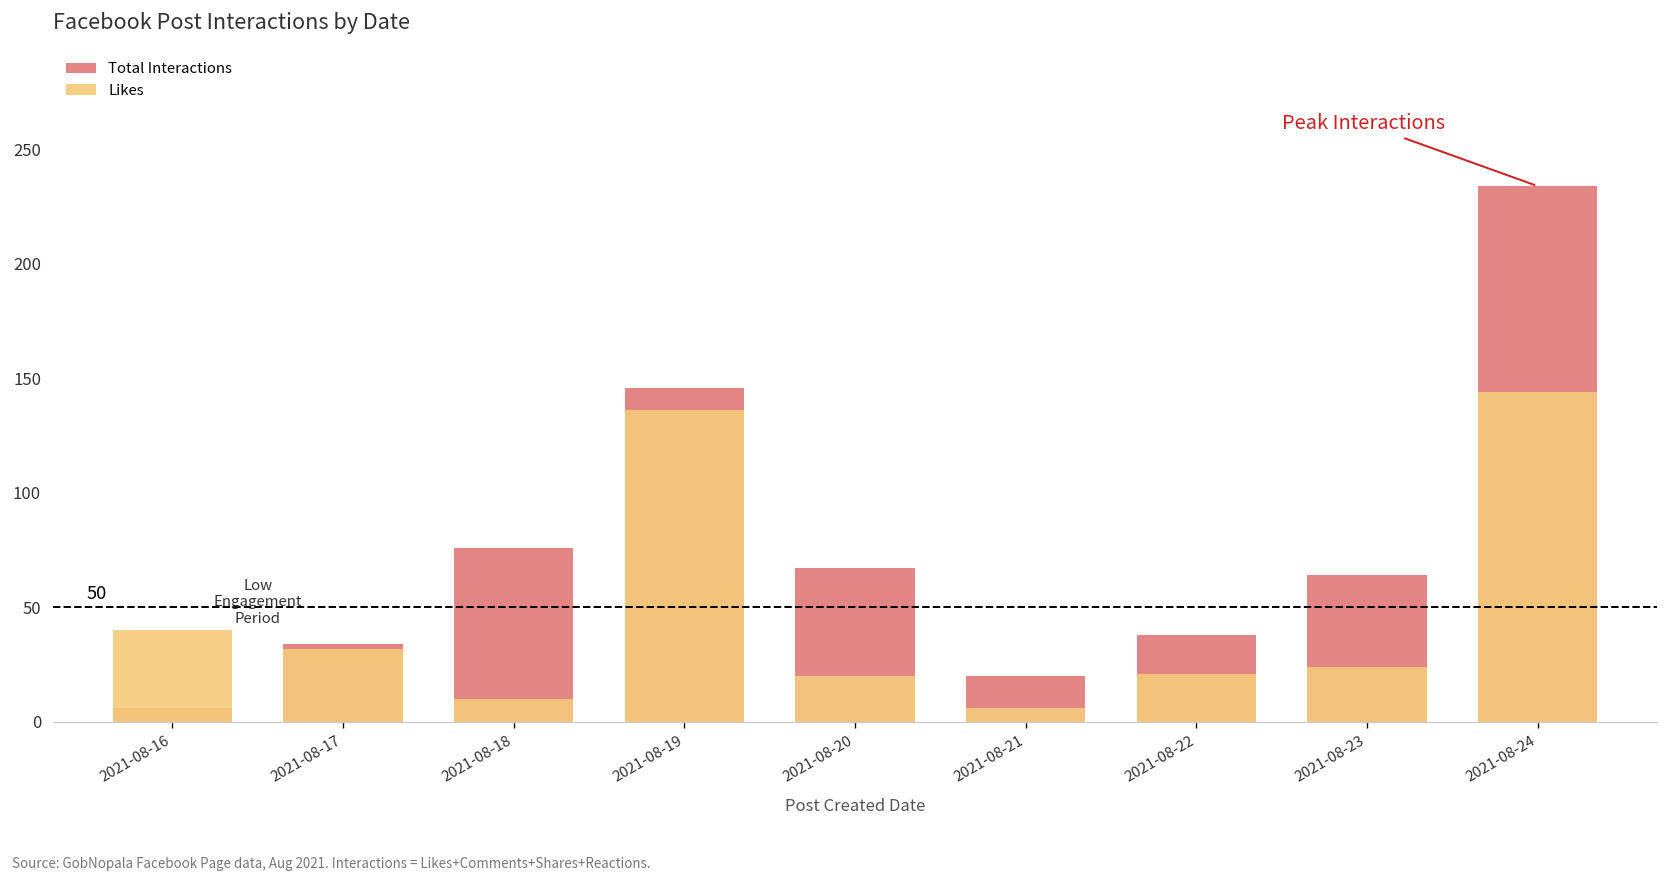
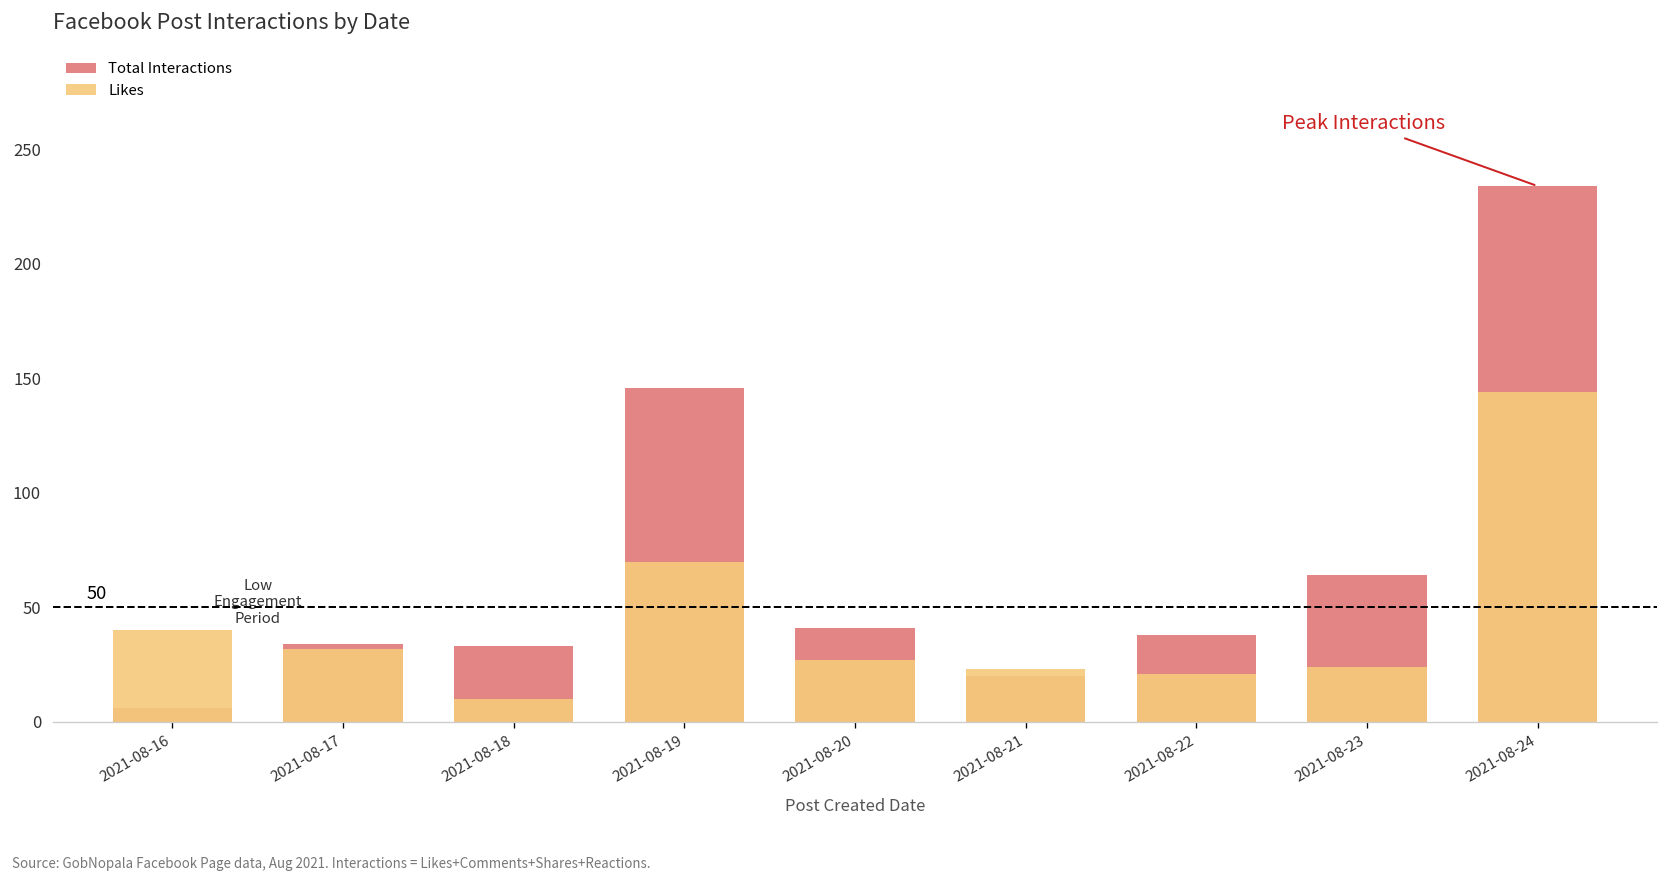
Total Interactions, 2021-08-18: 76 -> 33
Likes, 2021-08-19: 136 -> 70
Total Interactions, 2021-08-20: 67 -> 41
Likes, 2021-08-20: 20 -> 27
Likes, 2021-08-21: 6 -> 23
